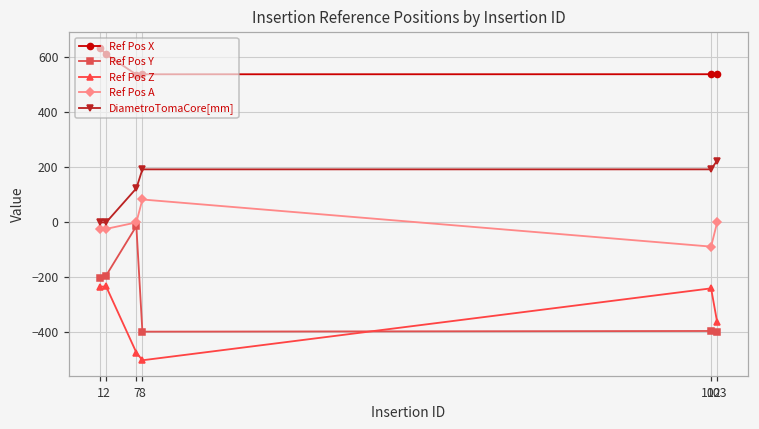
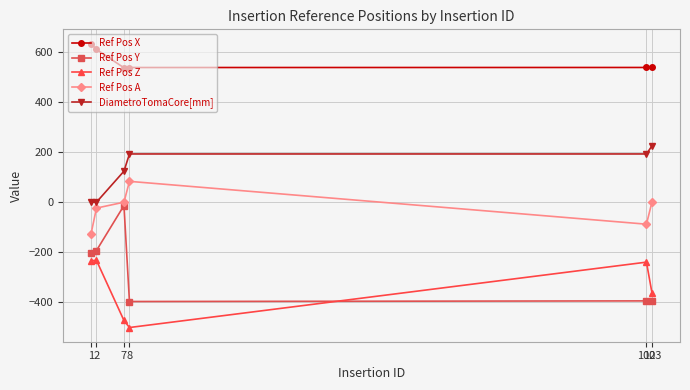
Ref Pos A, 1: -20 -> -130
